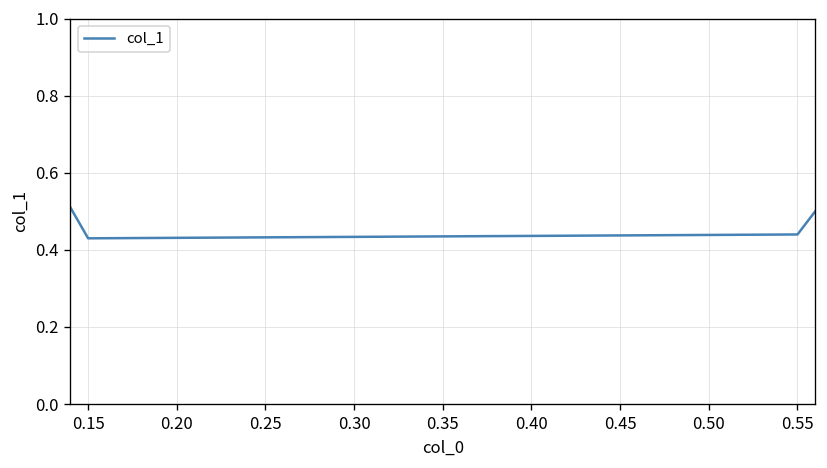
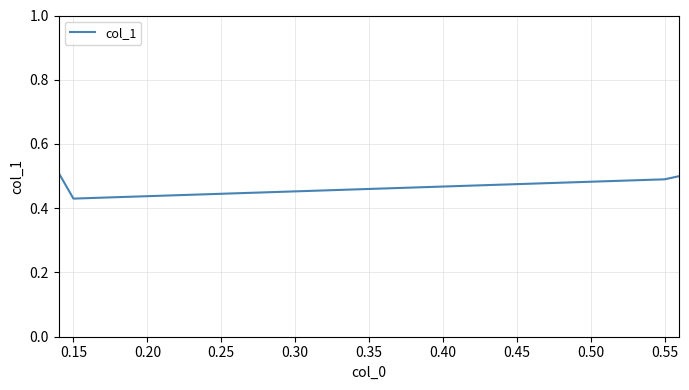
0.55: 0.44 -> 0.49
